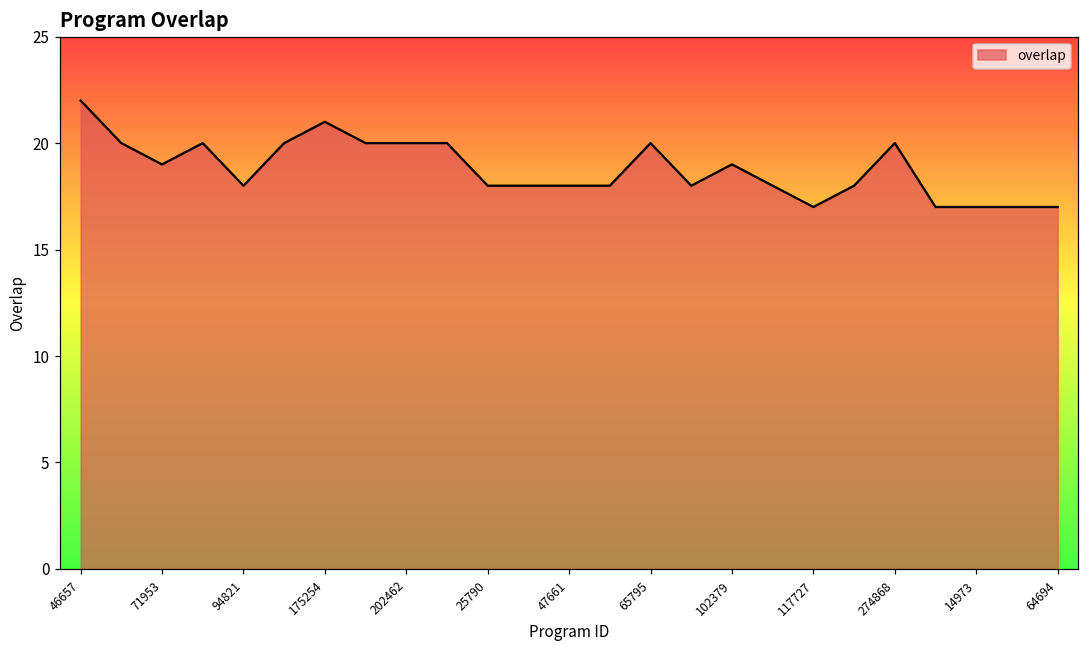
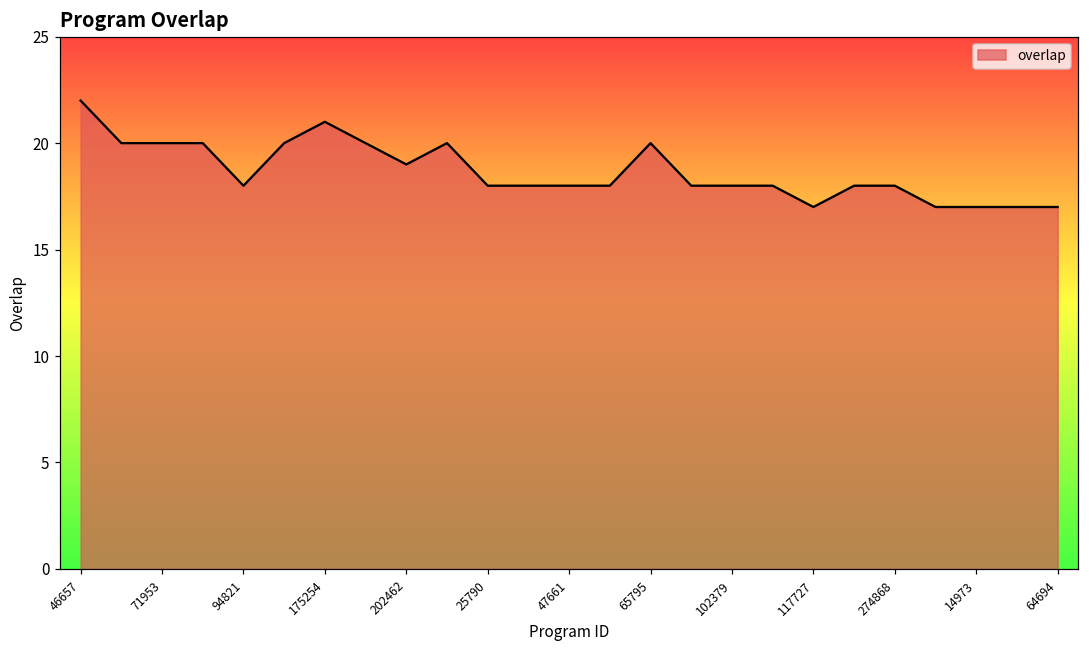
71953: 19 -> 20
202462: 20 -> 19
102379: 19 -> 18
274868: 20 -> 18
